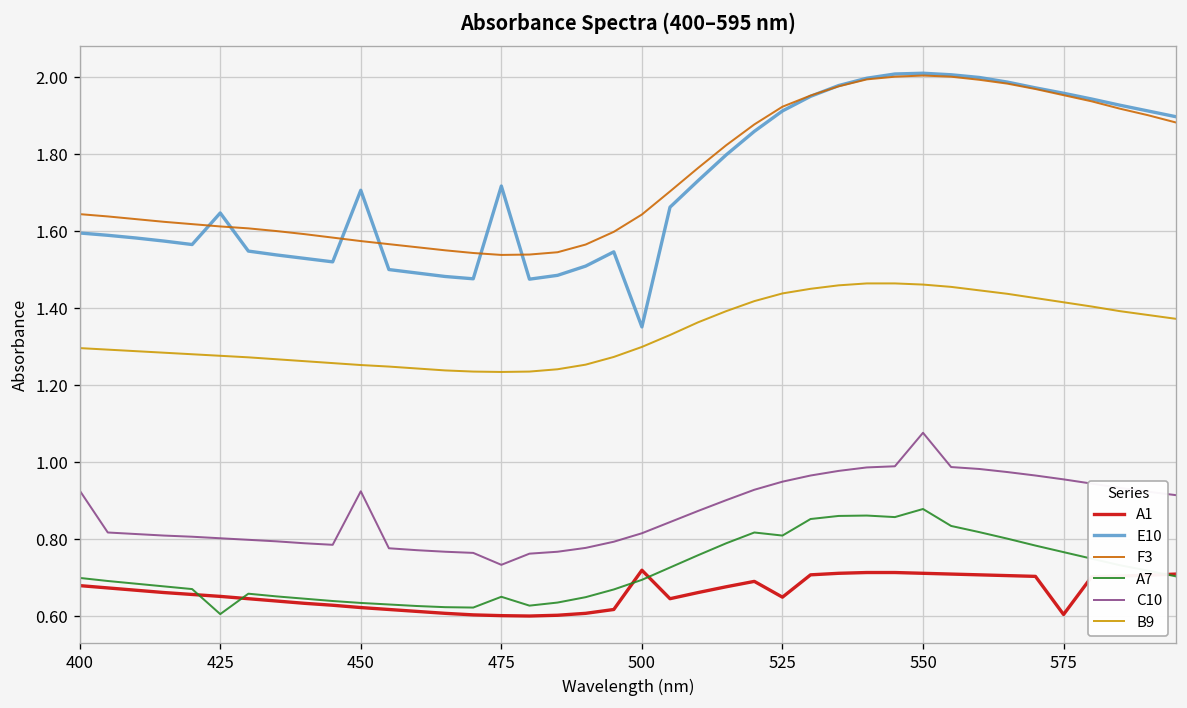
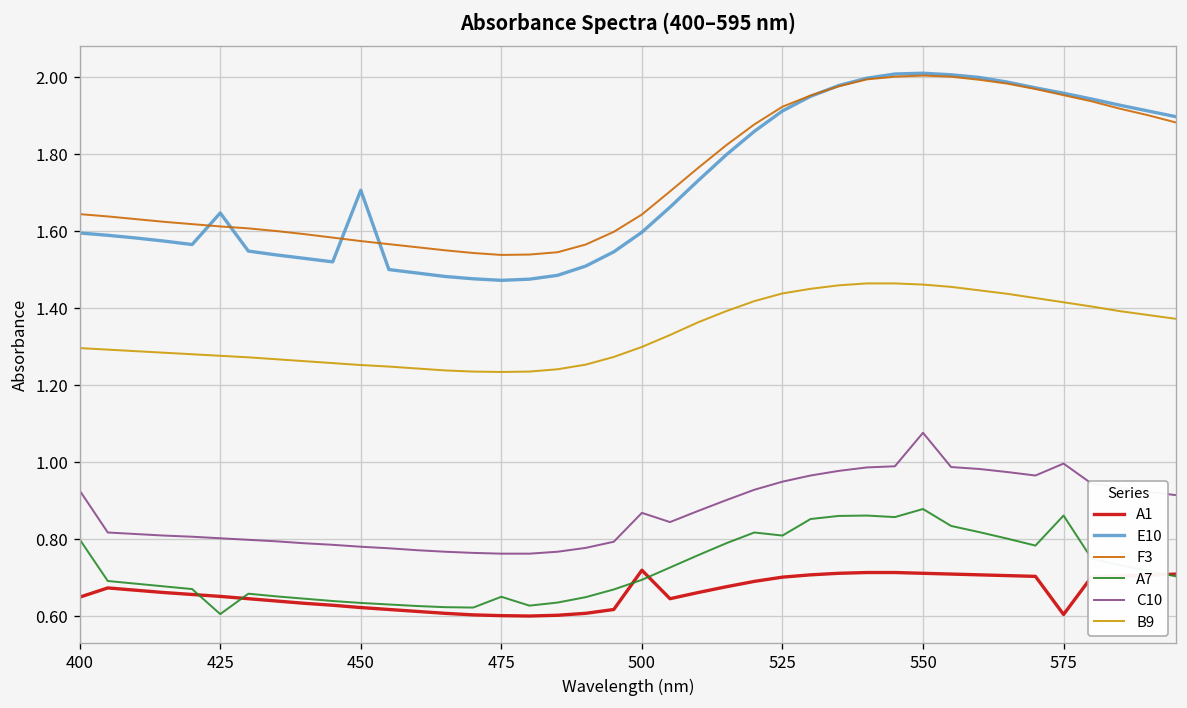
A1, 400: 0.68 -> 0.65
A7, 400: 0.7 -> 0.8
C10, 450: 0.93 -> 0.78
E10, 475: 1.72 -> 1.47
C10, 475: 0.73 -> 0.76
E10, 500: 1.35 -> 1.60
C10, 500: 0.82 -> 0.87
A1, 525: 0.65 -> 0.70
A7, 575: 0.77 -> 0.86
C10, 575: 0.96 -> 1.00
